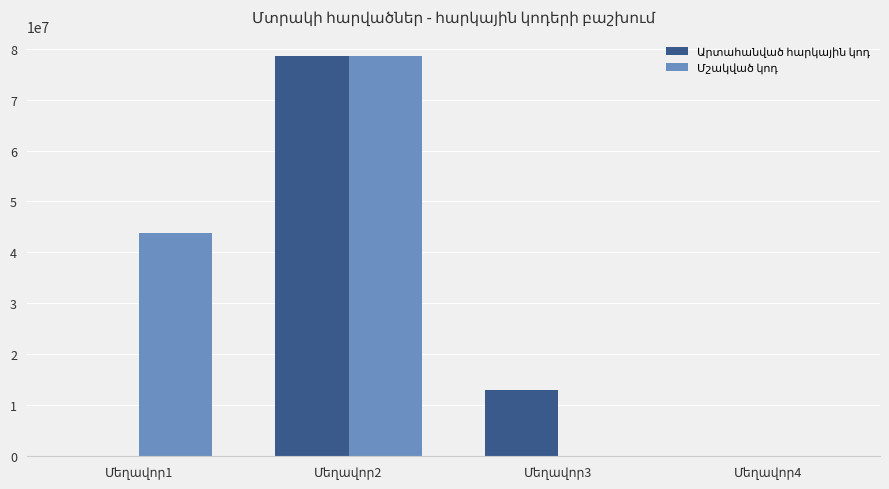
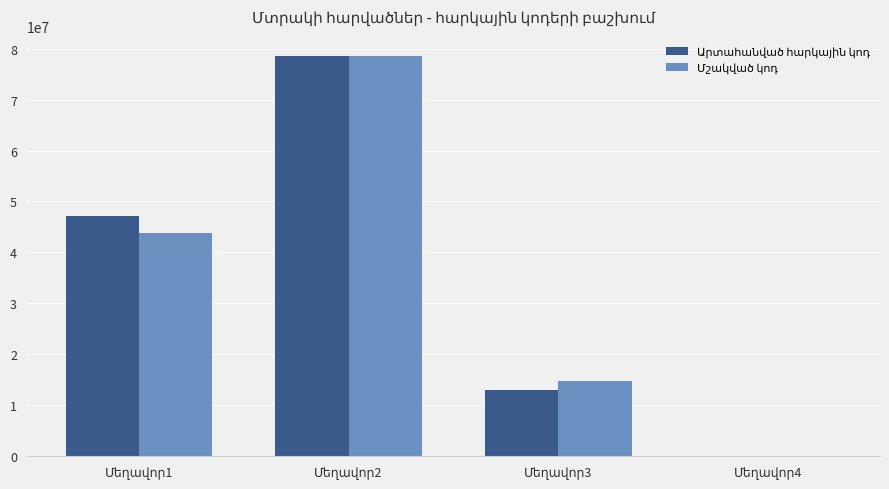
Արտահանված հարկային կոդ, Մեղավոր1: 0 -> 47000000
Մշակված կոդ, Մեղավոր3: 0 -> 15000000
